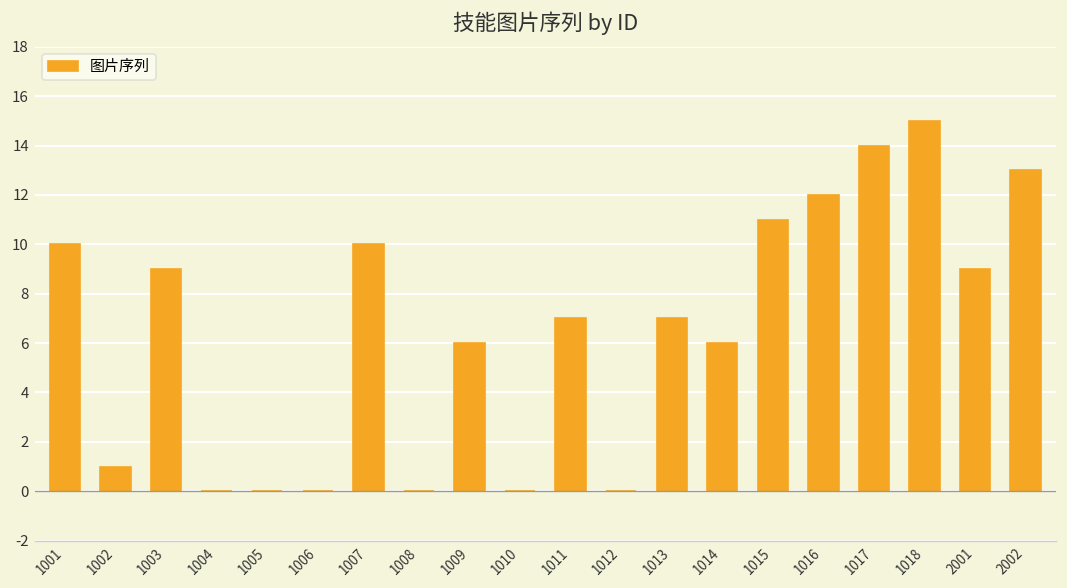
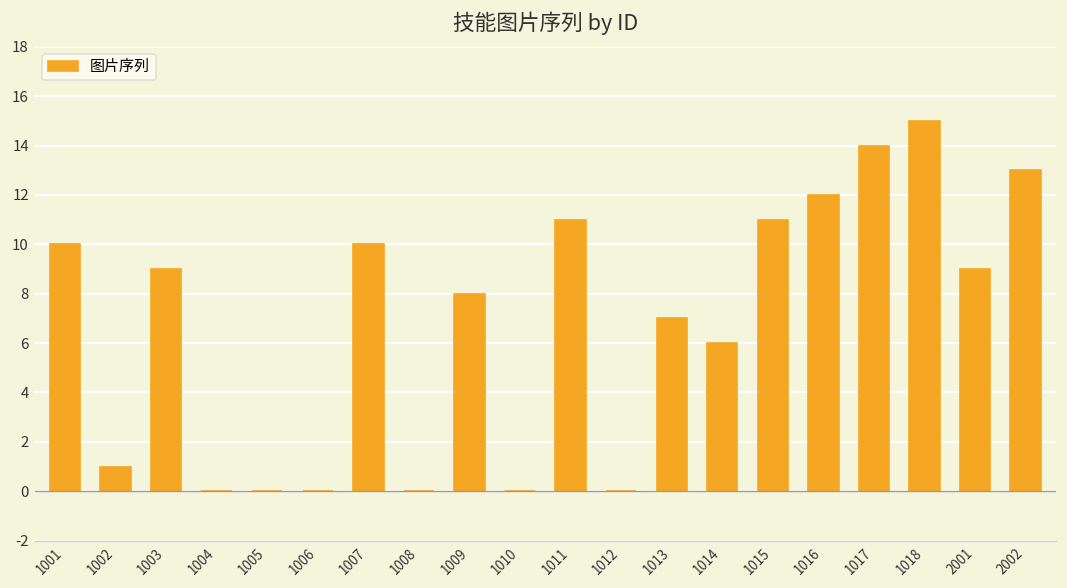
1009: 6 -> 8
1011: 7 -> 11
